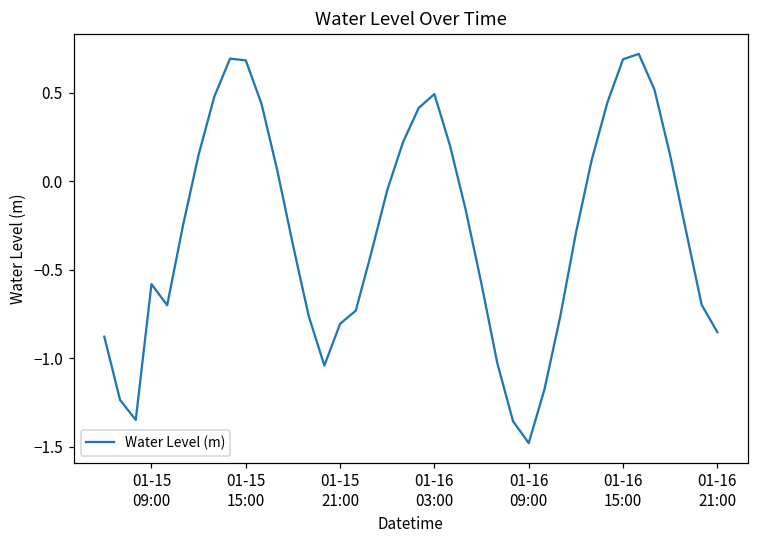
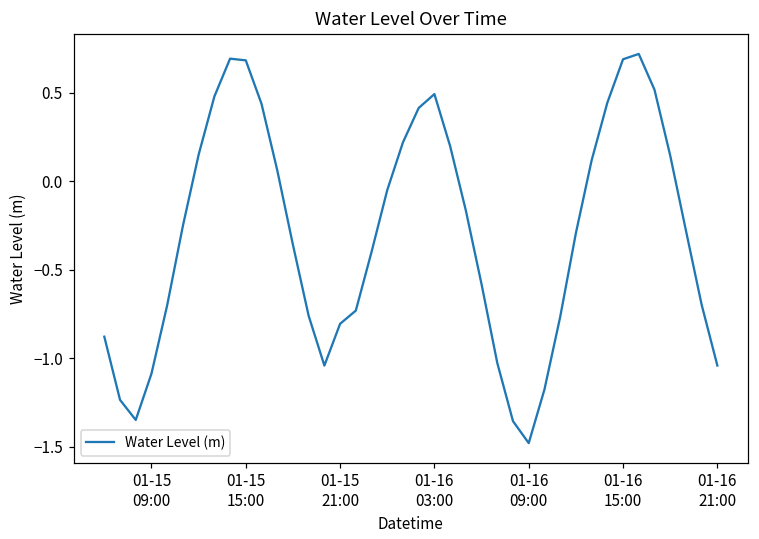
01-15 09:00: -0.58 -> -1.09
01-16 21:00: -0.85 -> -1.04
